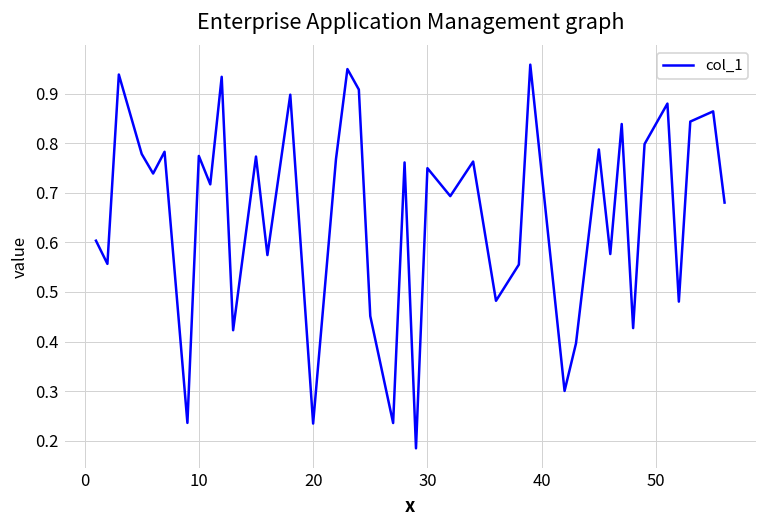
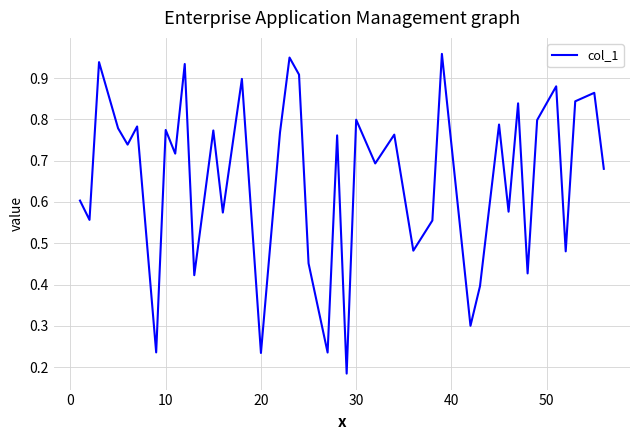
30: 0.75 -> 0.80
